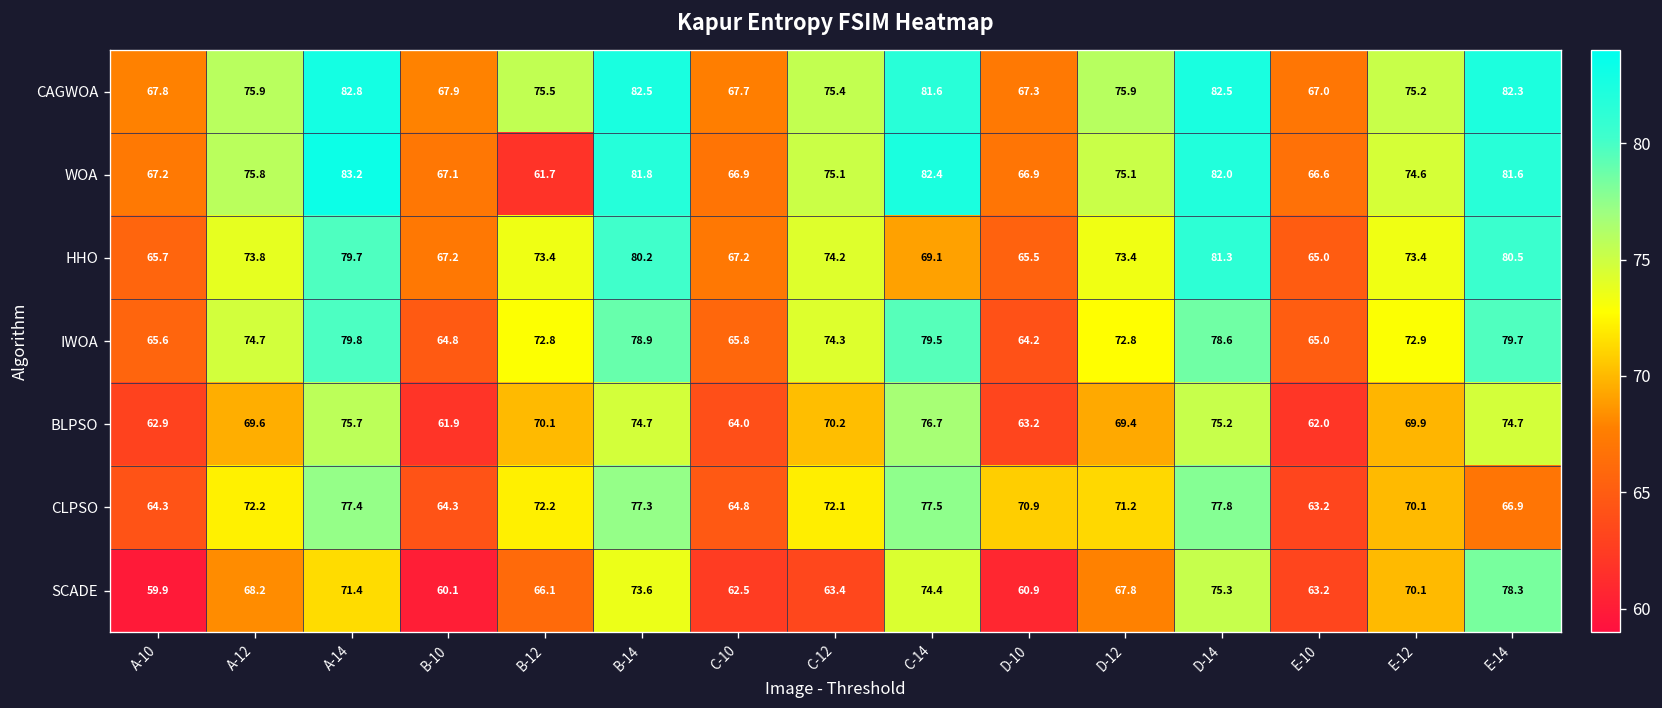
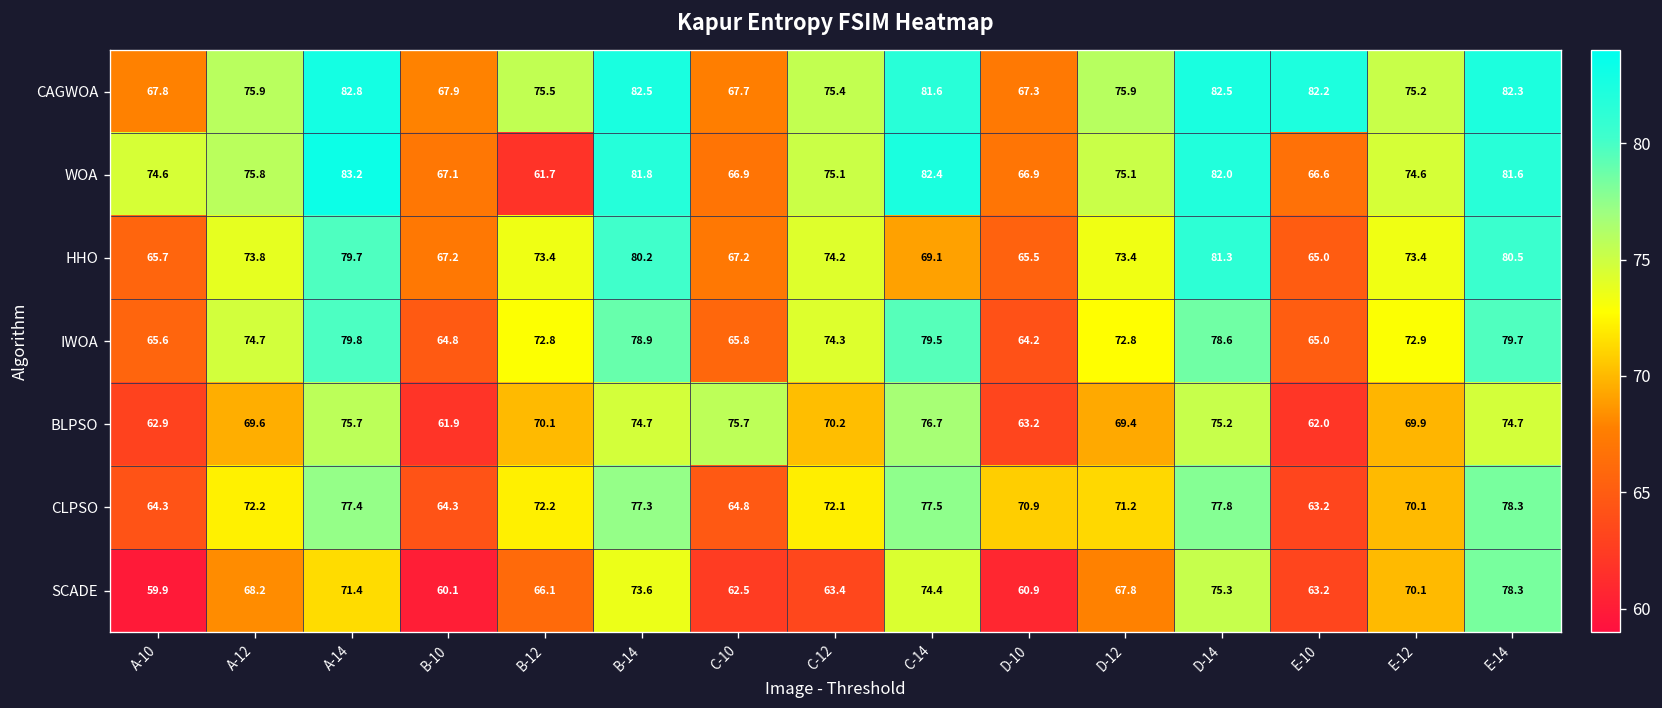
CAGWOA, E-10: 67.0 -> 82.2
WOA, A-10: 67.2 -> 74.6
BLPSO, C-10: 64.0 -> 75.7
CLPSO, E-14: 66.9 -> 78.3
